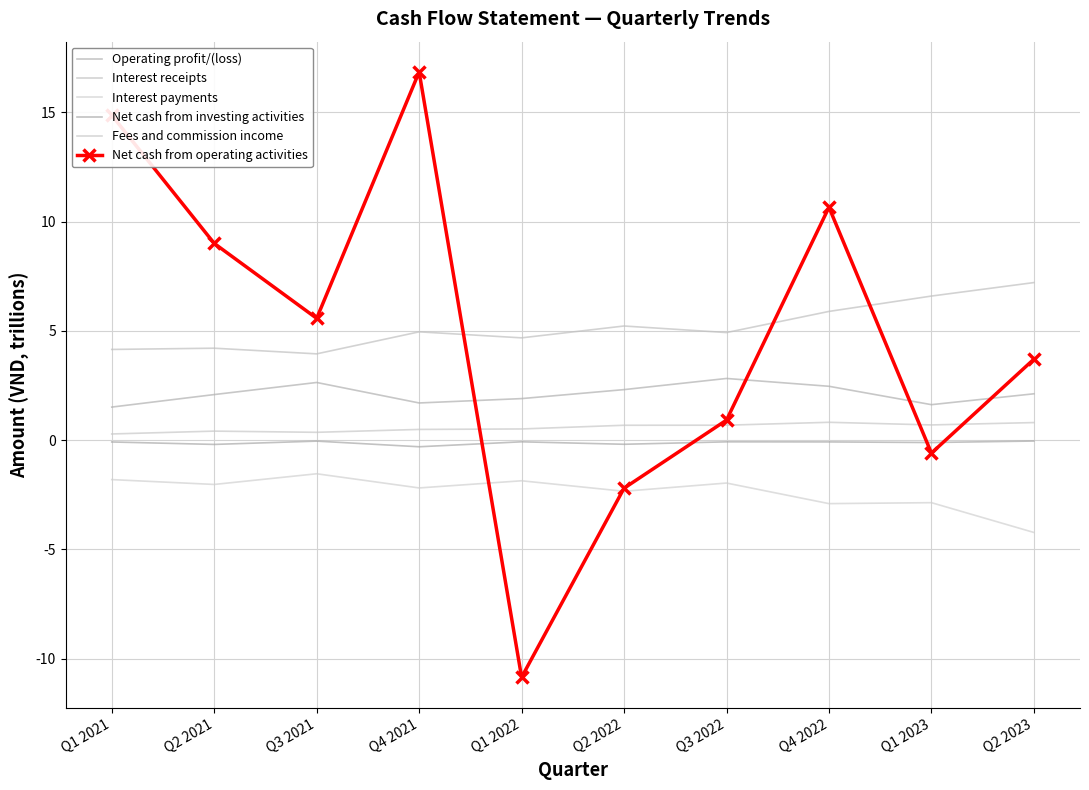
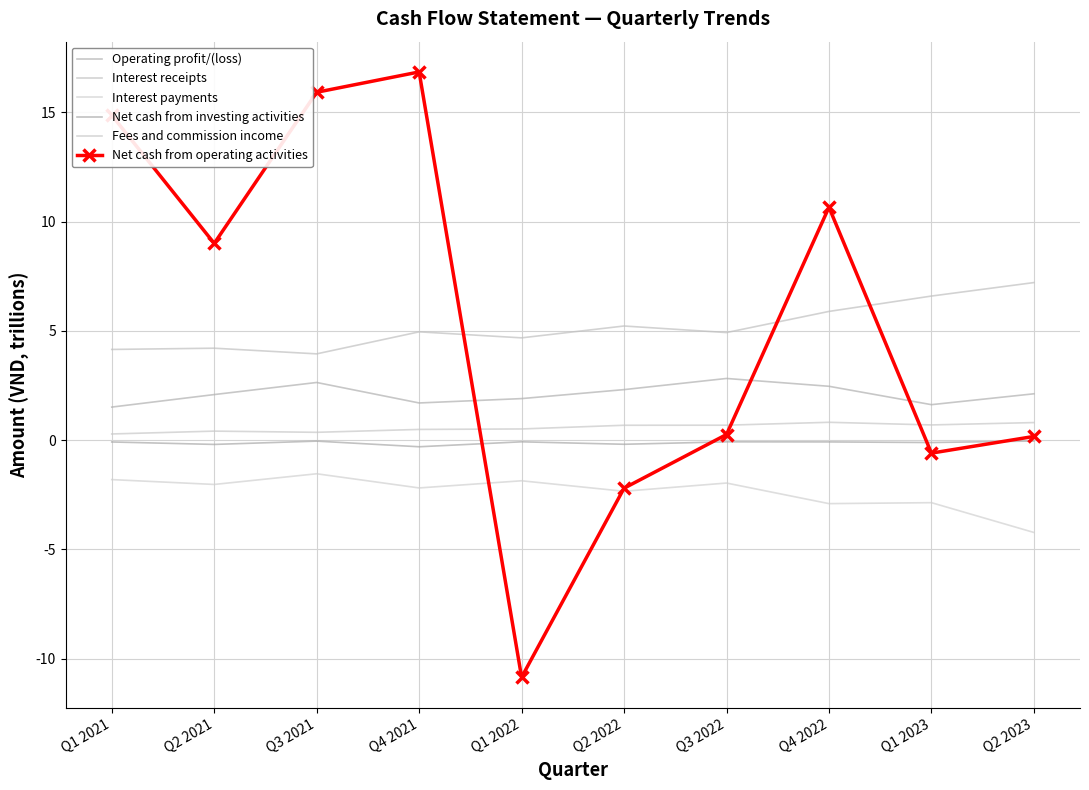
Net cash from operating activities, Q3 2021: 5.6 -> 15.9
Net cash from operating activities, Q3 2022: 0.9 -> 0.3
Net cash from operating activities, Q2 2023: 3.7 -> 0.2
